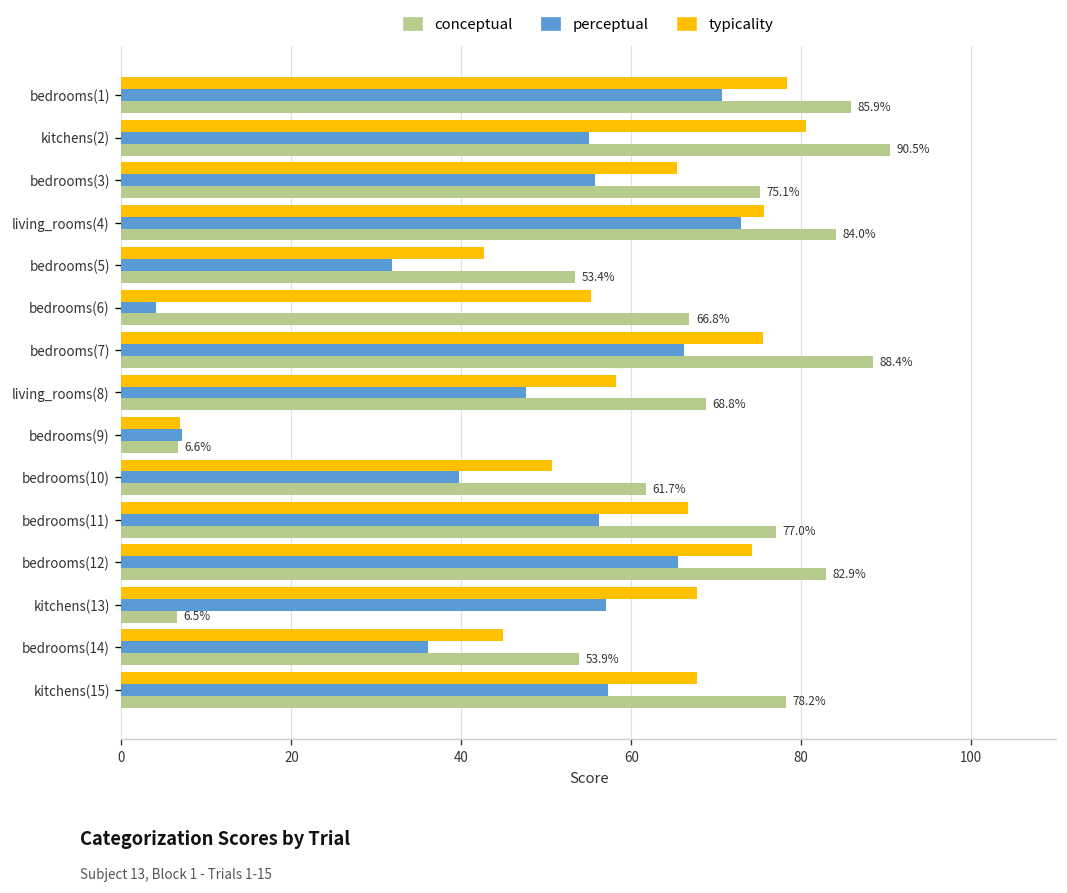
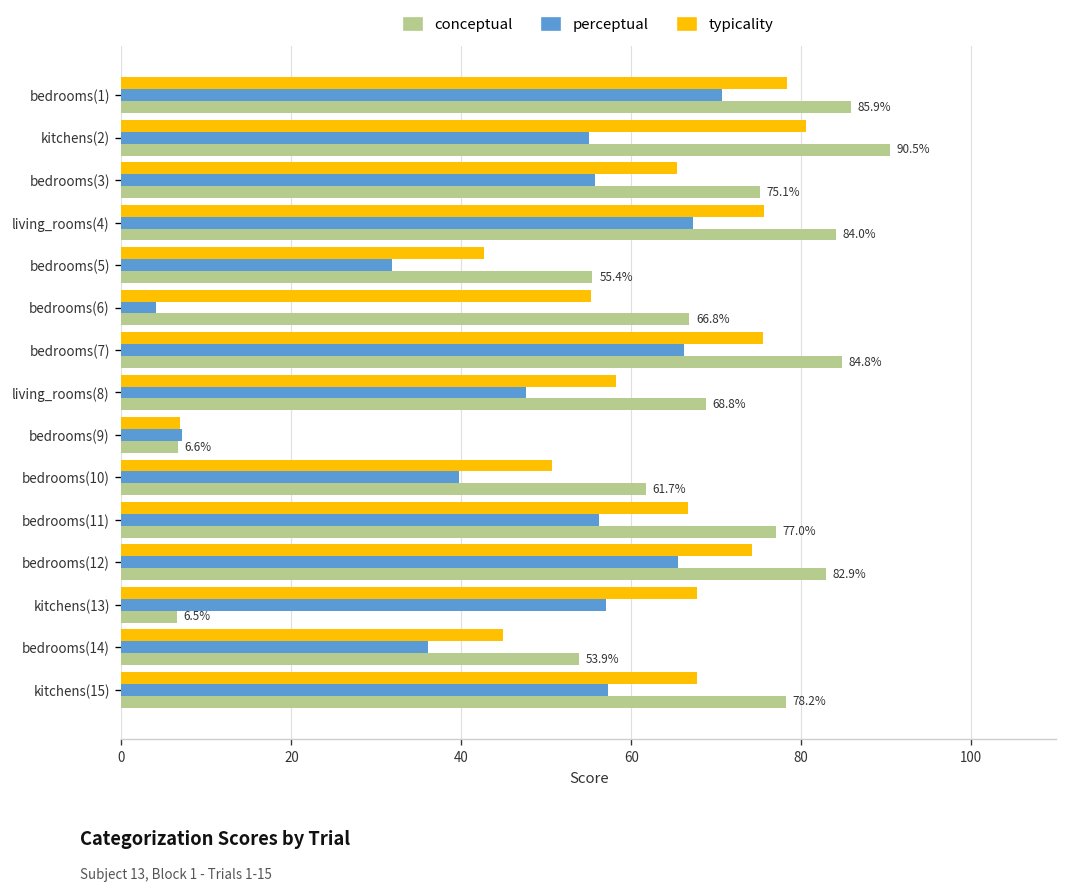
perceptual, living_rooms(4): 73 -> 67
conceptual, bedrooms(5): 53.4% -> 55.4%
conceptual, bedrooms(7): 88.4% -> 84.8%
